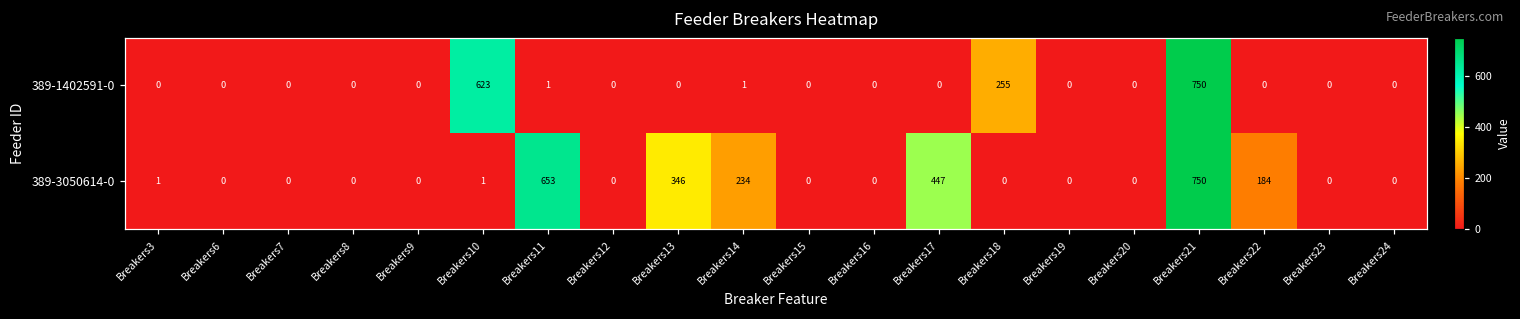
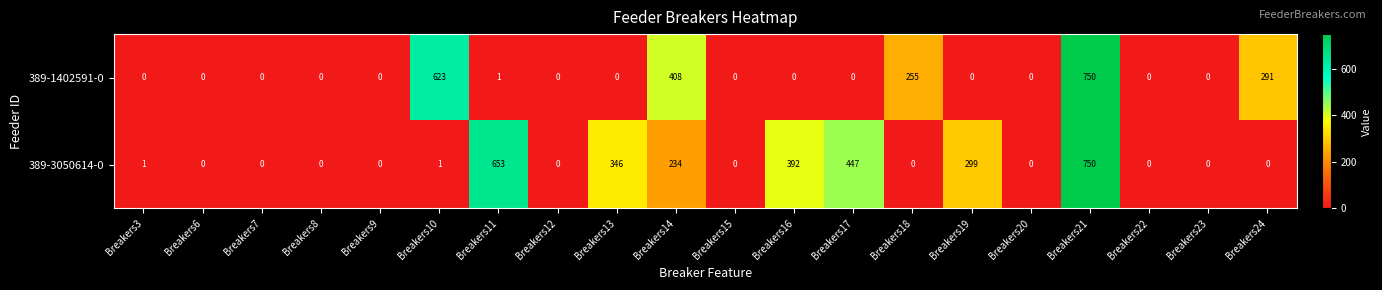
389-1402591-0, Breakers14: 1 -> 408
389-1402591-0, Breakers24: 0 -> 291
389-3050614-0, Breakers16: 0 -> 392
389-3050614-0, Breakers19: 0 -> 299
389-3050614-0, Breakers22: 184 -> 0
